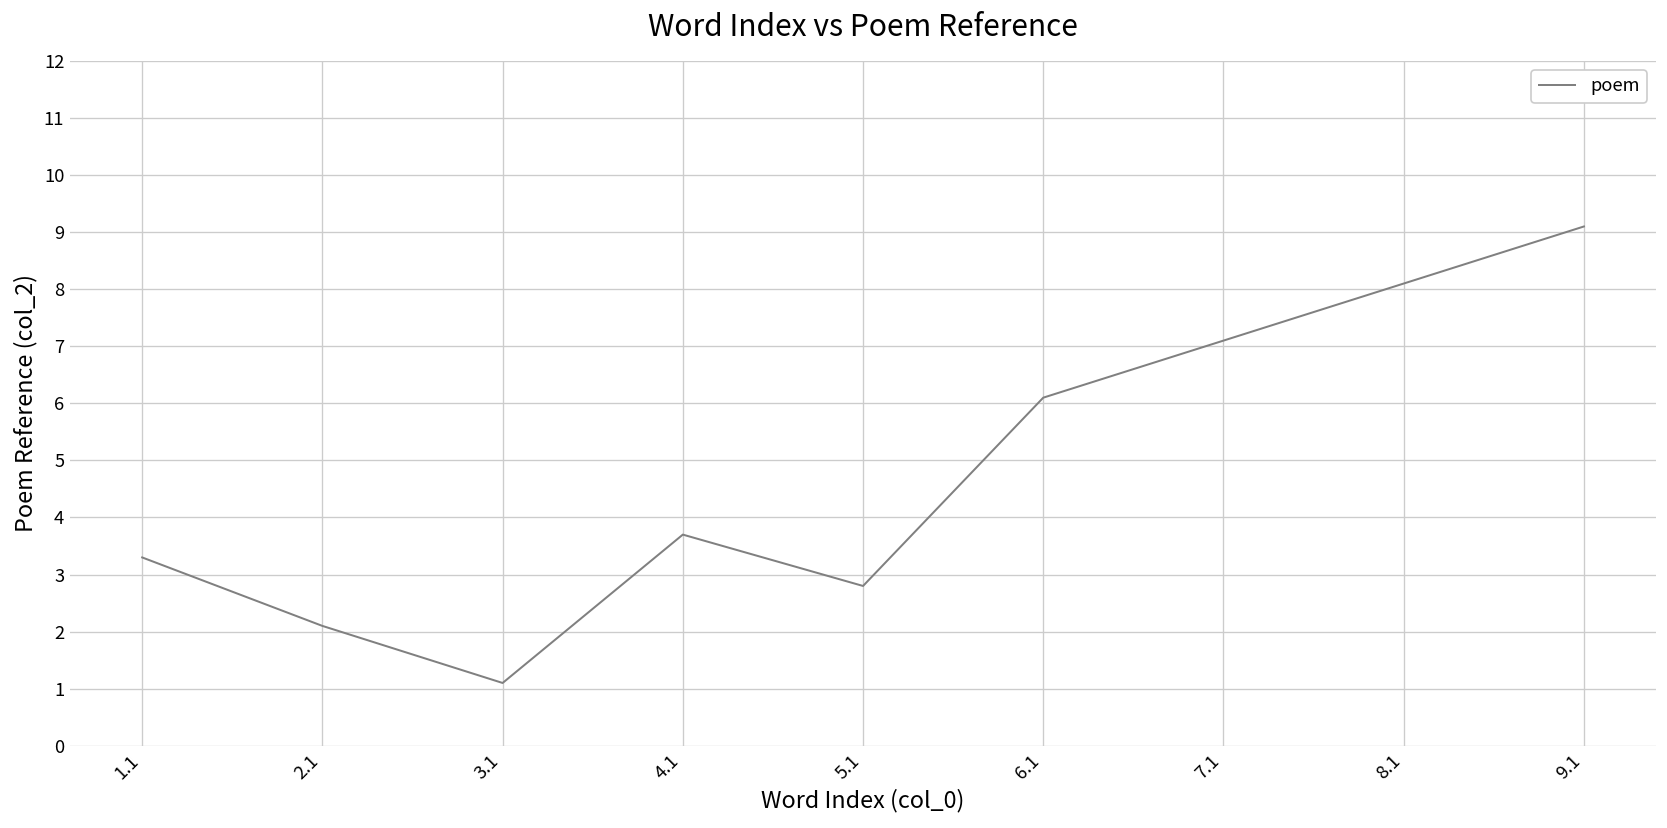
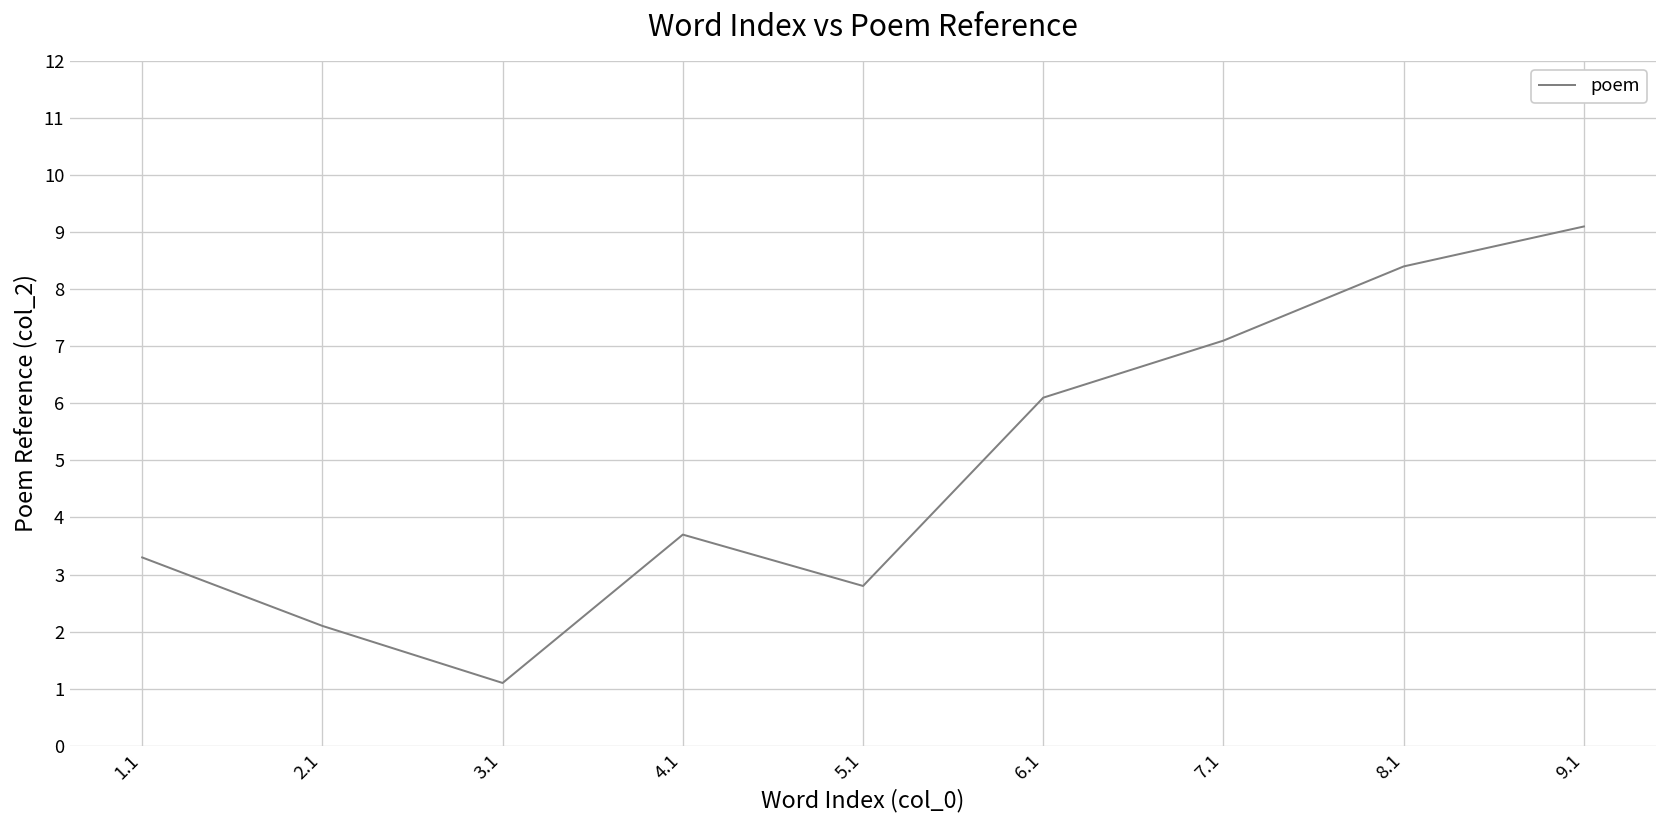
8.1: 8.1 -> 8.4
